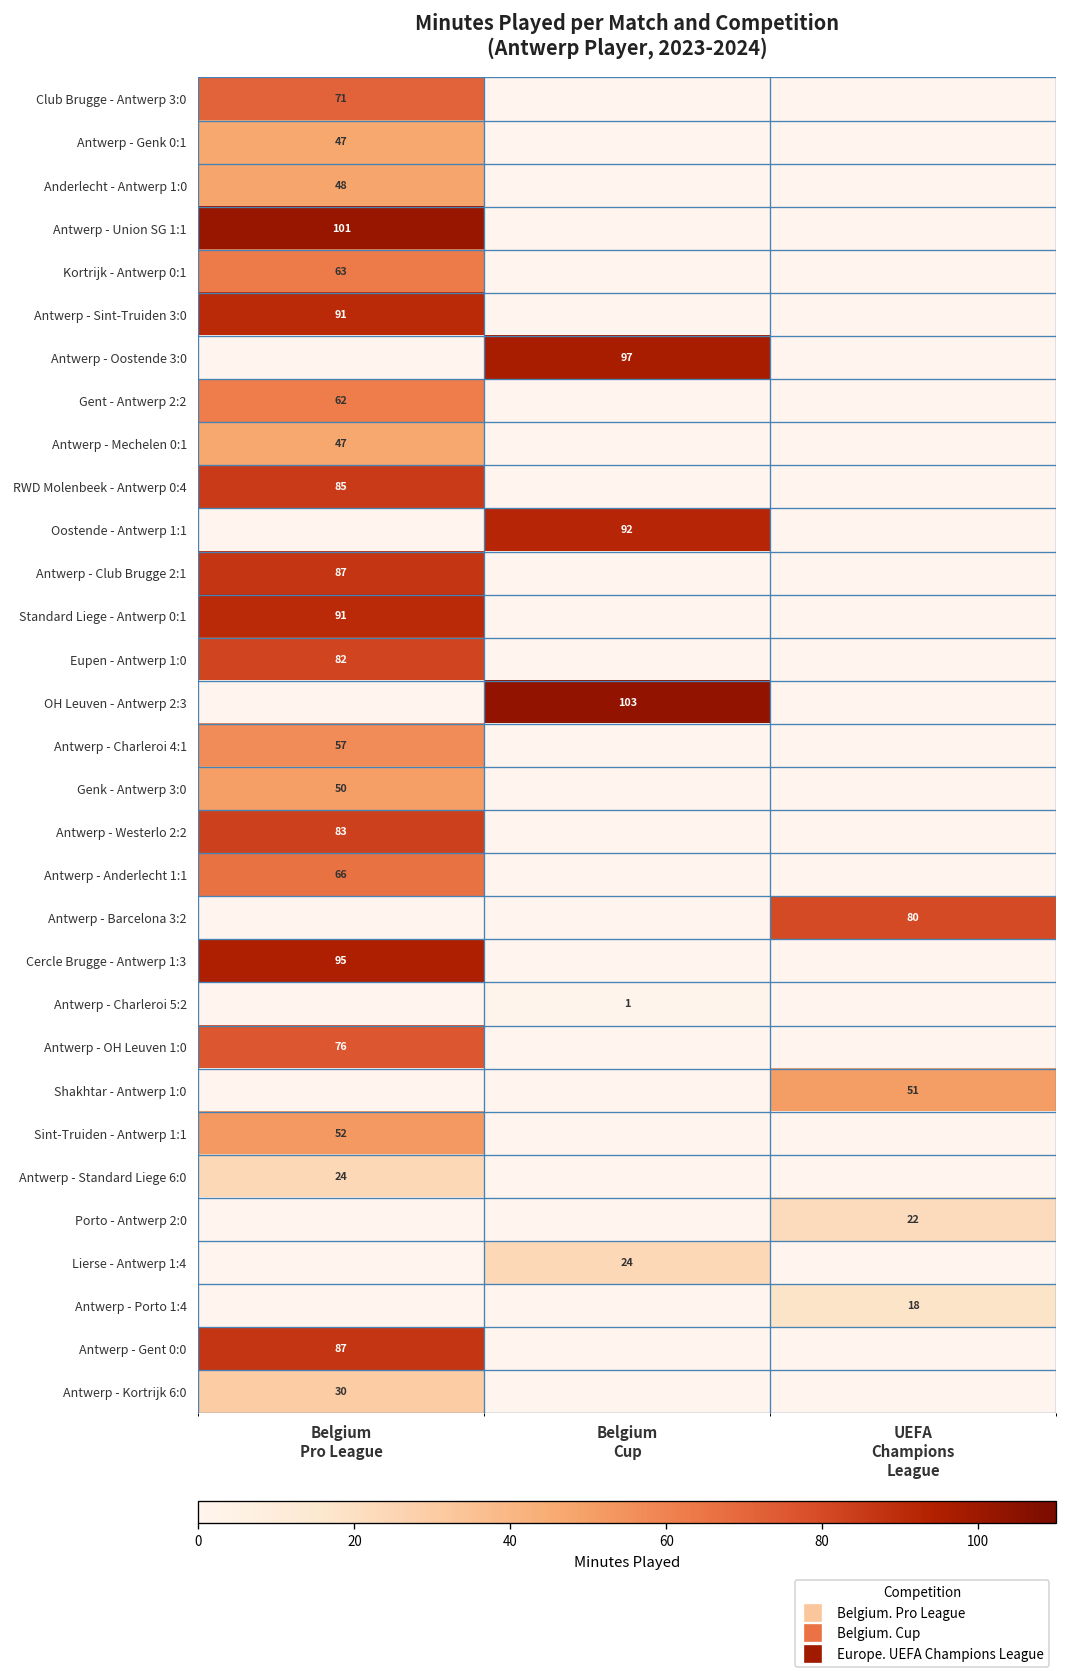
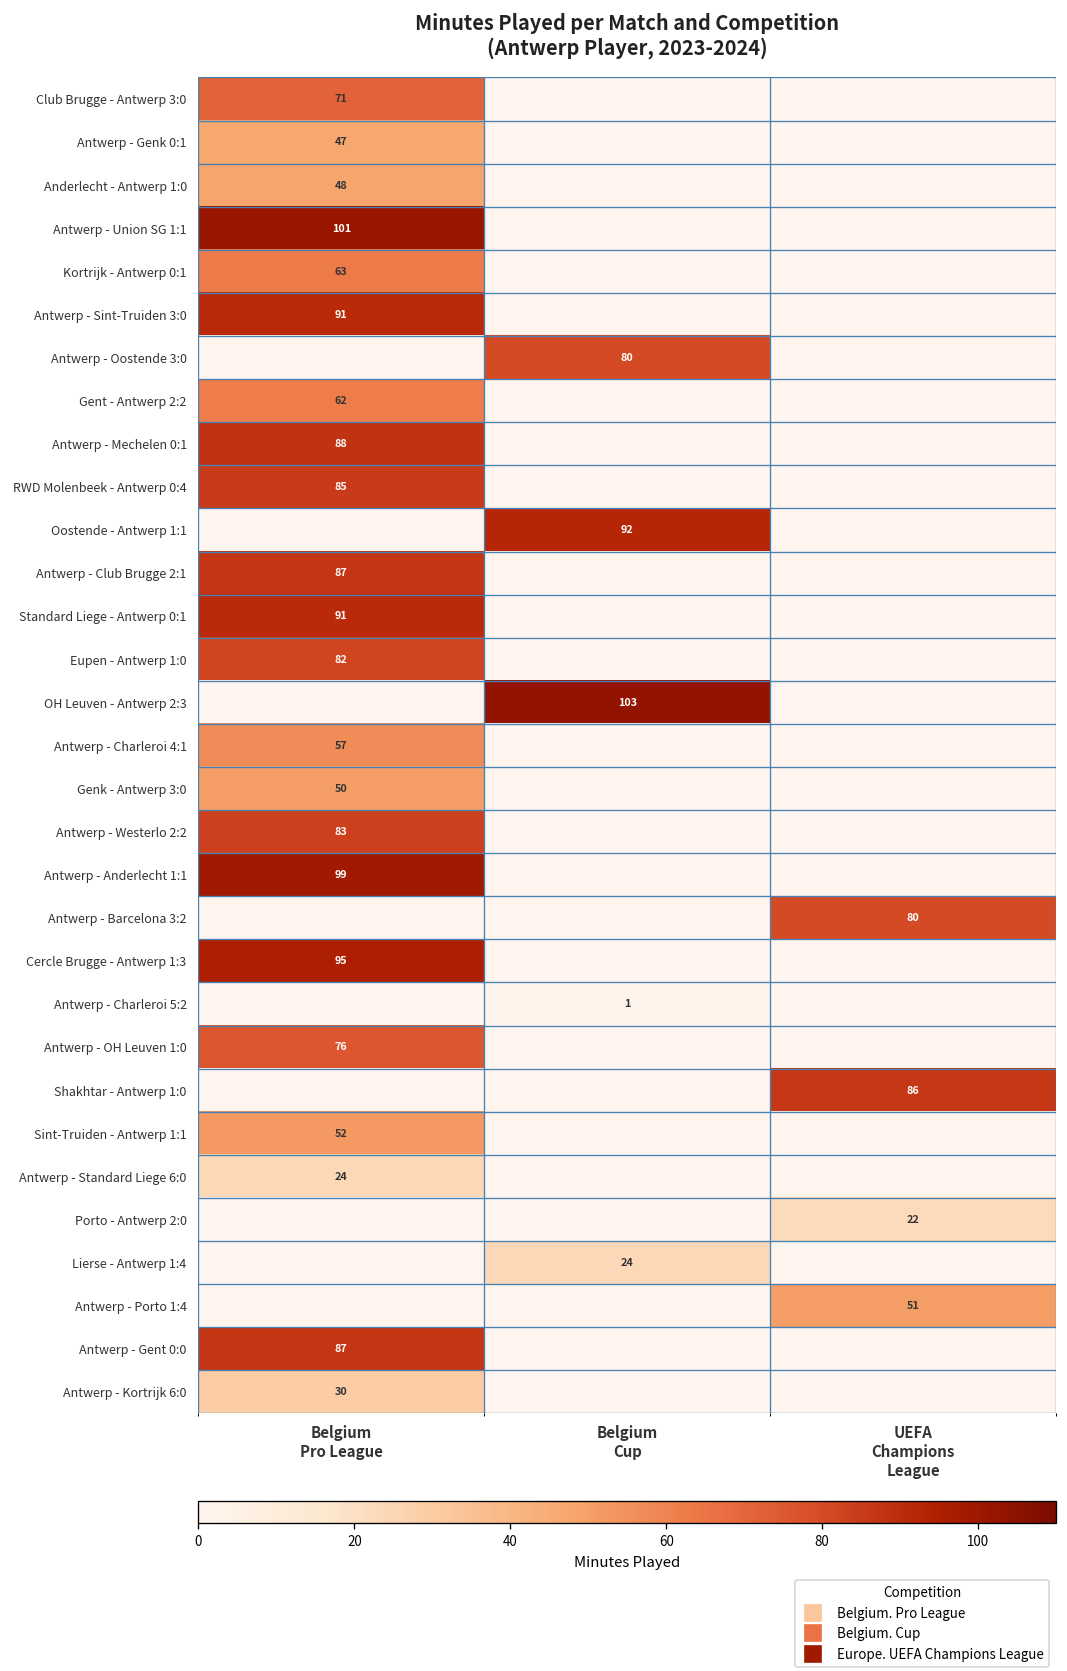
Antwerp - Oostende 3:0, Belgium Cup: 97 -> 80
Antwerp - Mechelen 0:1, Belgium Pro League: 47 -> 88
Antwerp - Anderlecht 1:1, Belgium Pro League: 66 -> 99
Shakhtar - Antwerp 1:0, UEFA Champions League: 51 -> 86
Antwerp - Porto 1:4, UEFA Champions League: 18 -> 51
